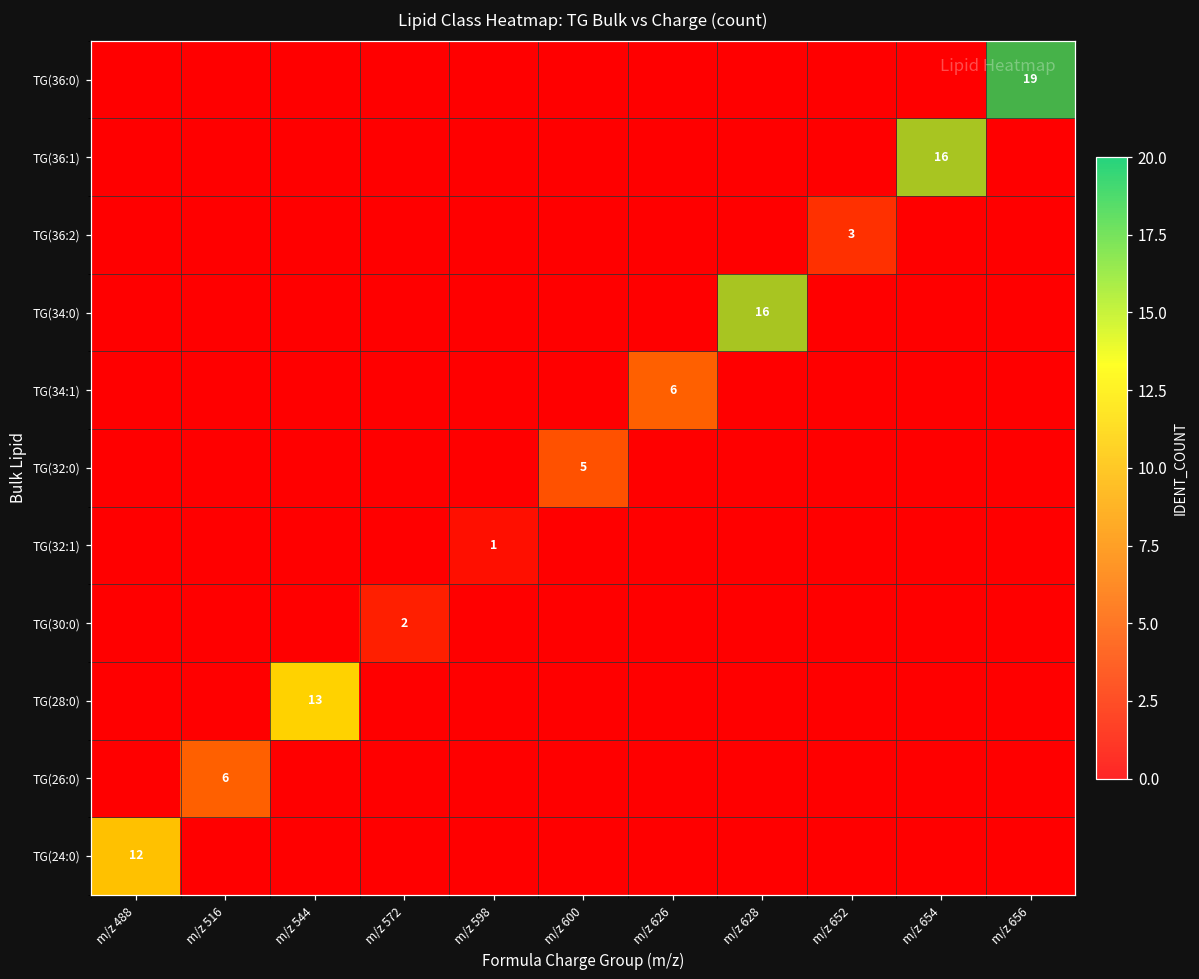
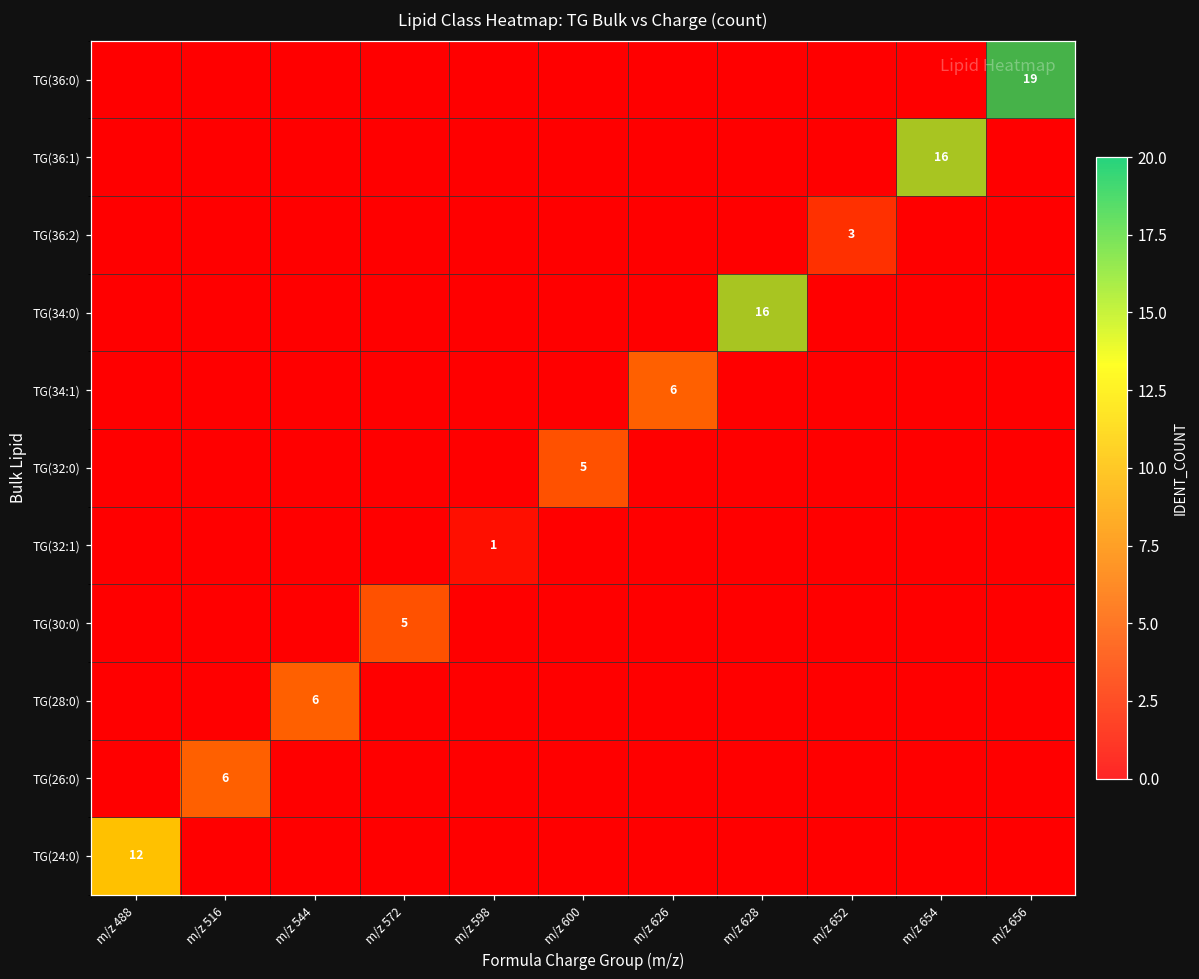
TG(30:0), m/z 572: 2 -> 5
TG(28:0), m/z 544: 13 -> 6
